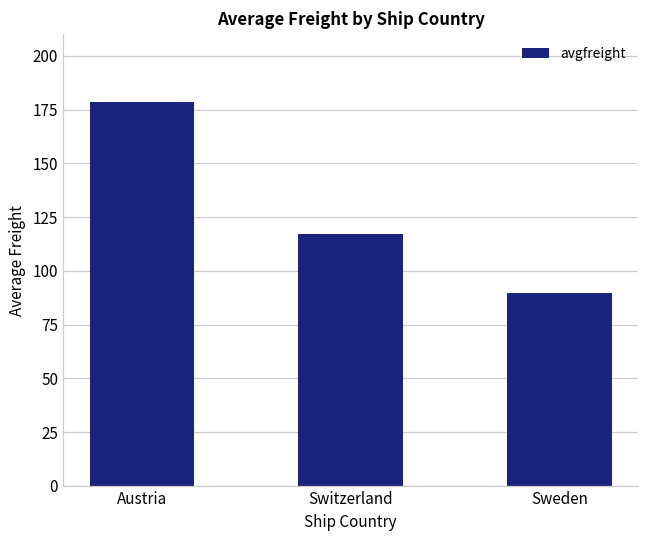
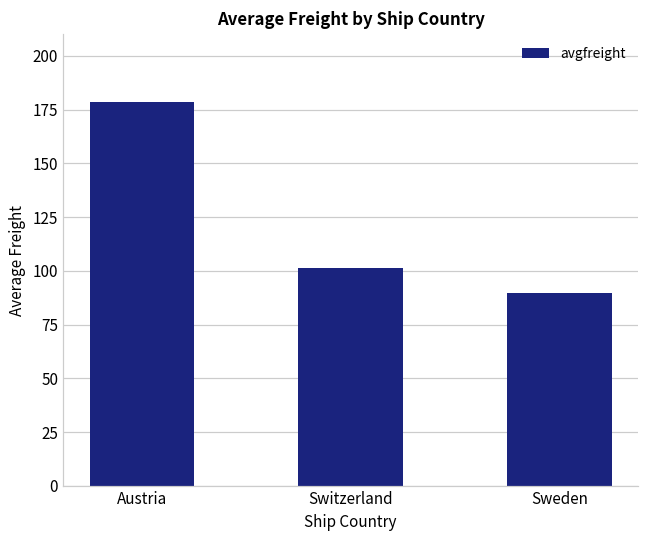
Switzerland: 117 -> 101
